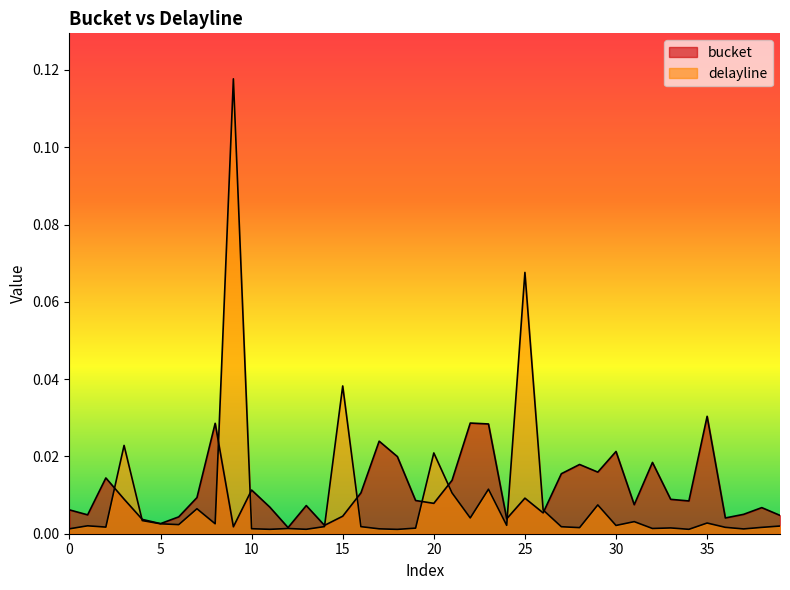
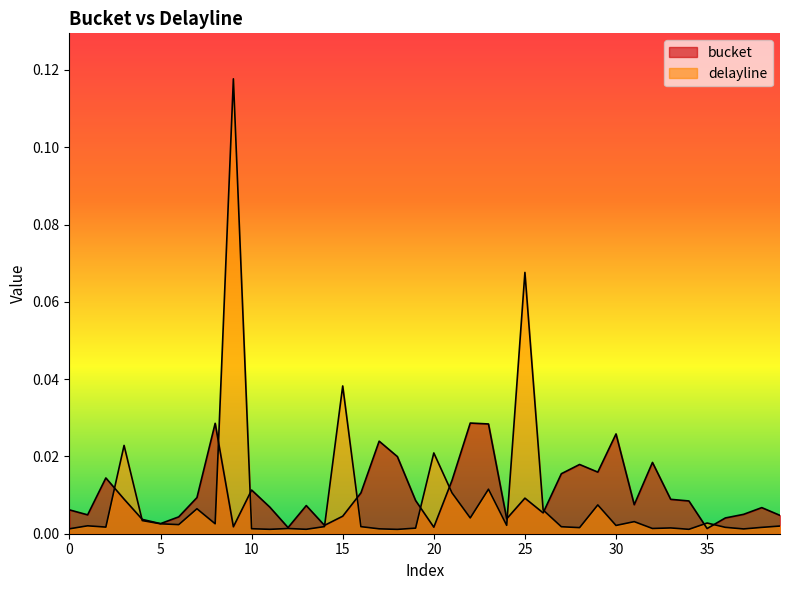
bucket, 20: 0.008 -> 0.002
bucket, 30: 0.021 -> 0.026
bucket, 35: 0.030 -> 0.001
